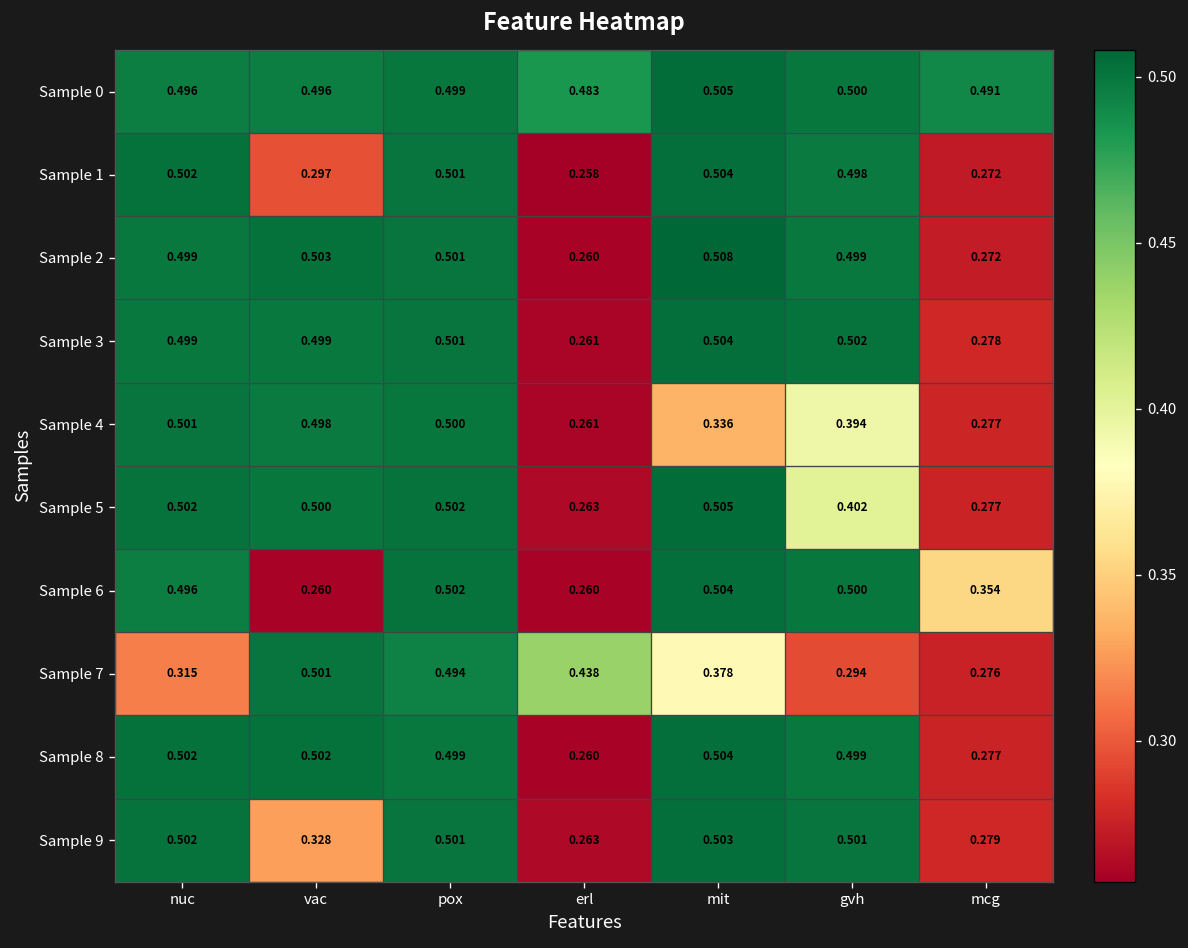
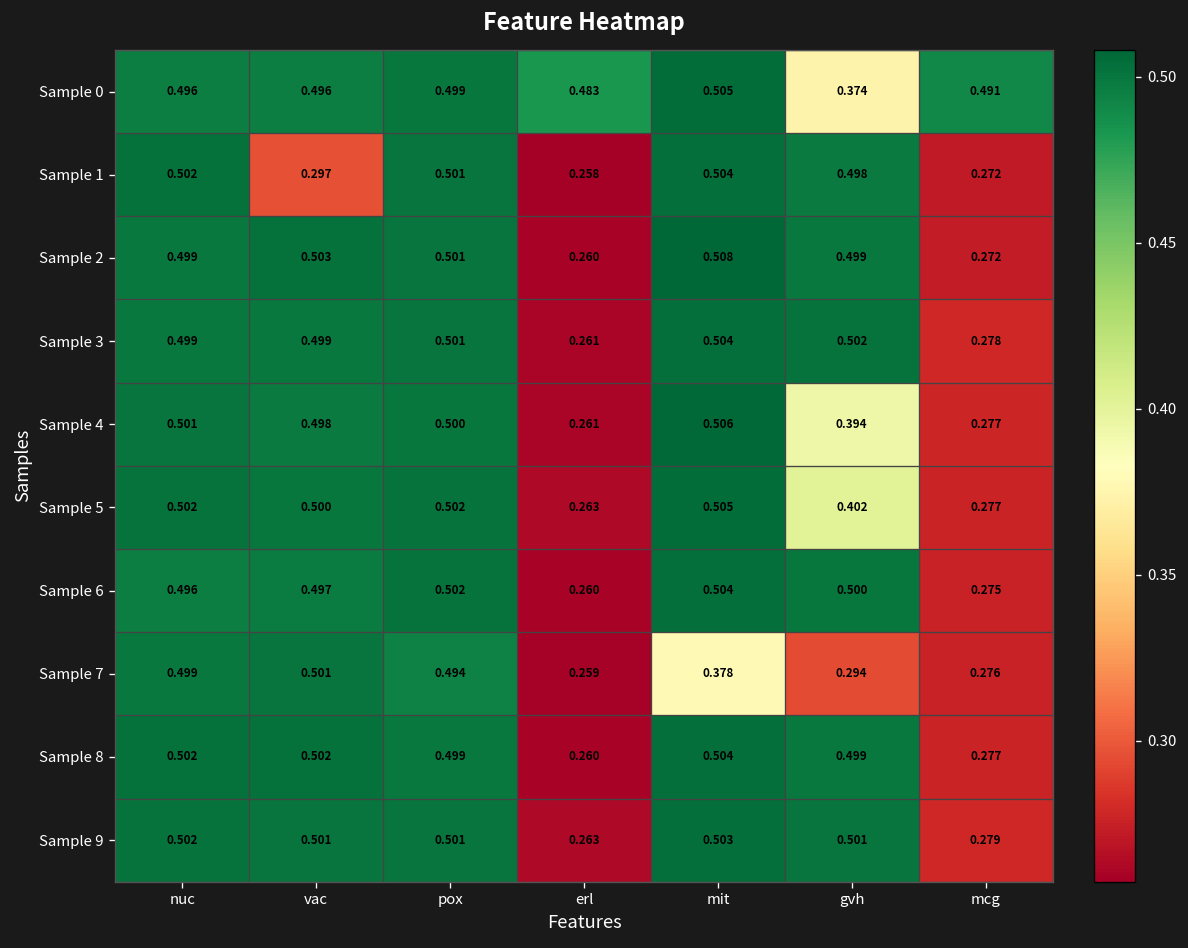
Sample 0, gvh: 0.500 -> 0.374
Sample 4, mit: 0.336 -> 0.506
Sample 6, vac: 0.260 -> 0.497
Sample 6, mcg: 0.354 -> 0.275
Sample 7, nuc: 0.315 -> 0.499
Sample 7, erl: 0.438 -> 0.259
Sample 9, vac: 0.328 -> 0.501
